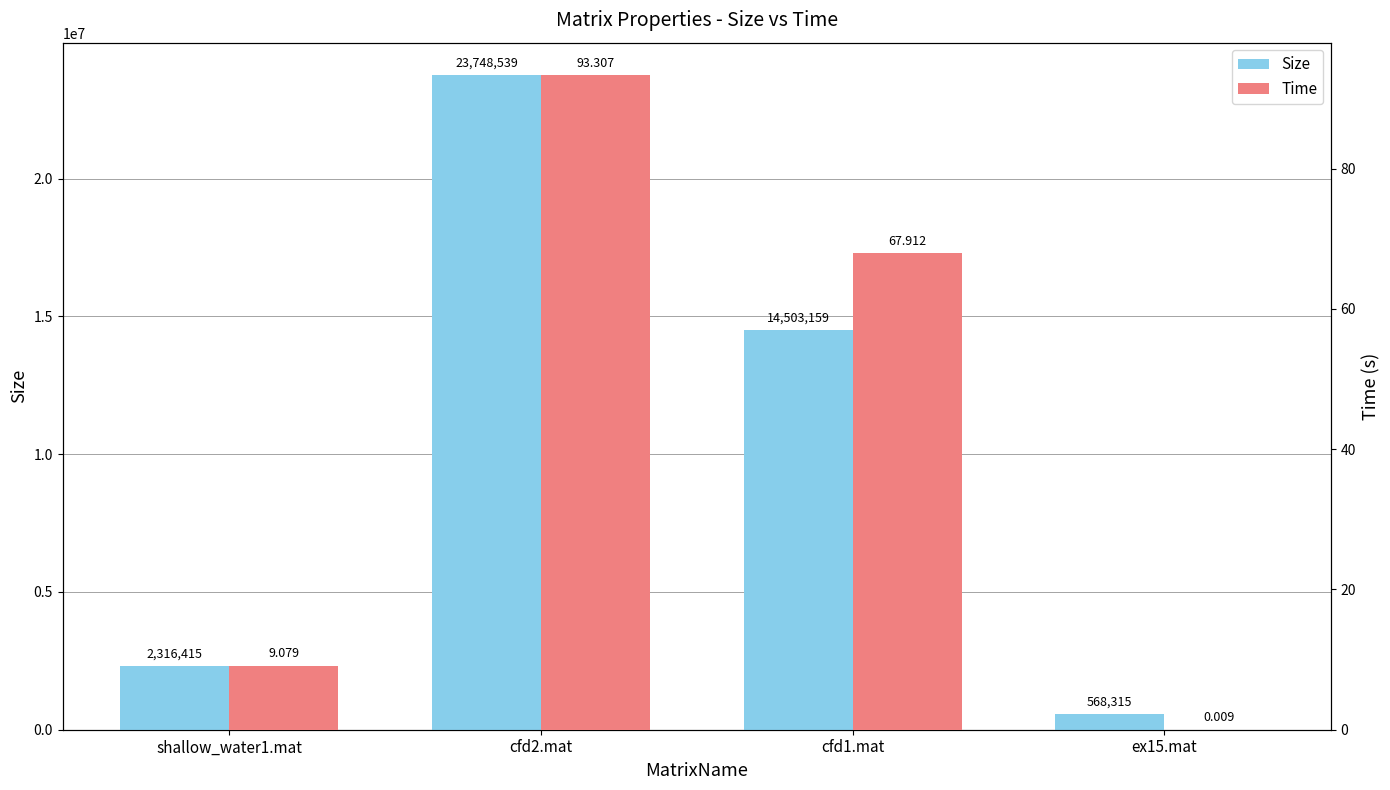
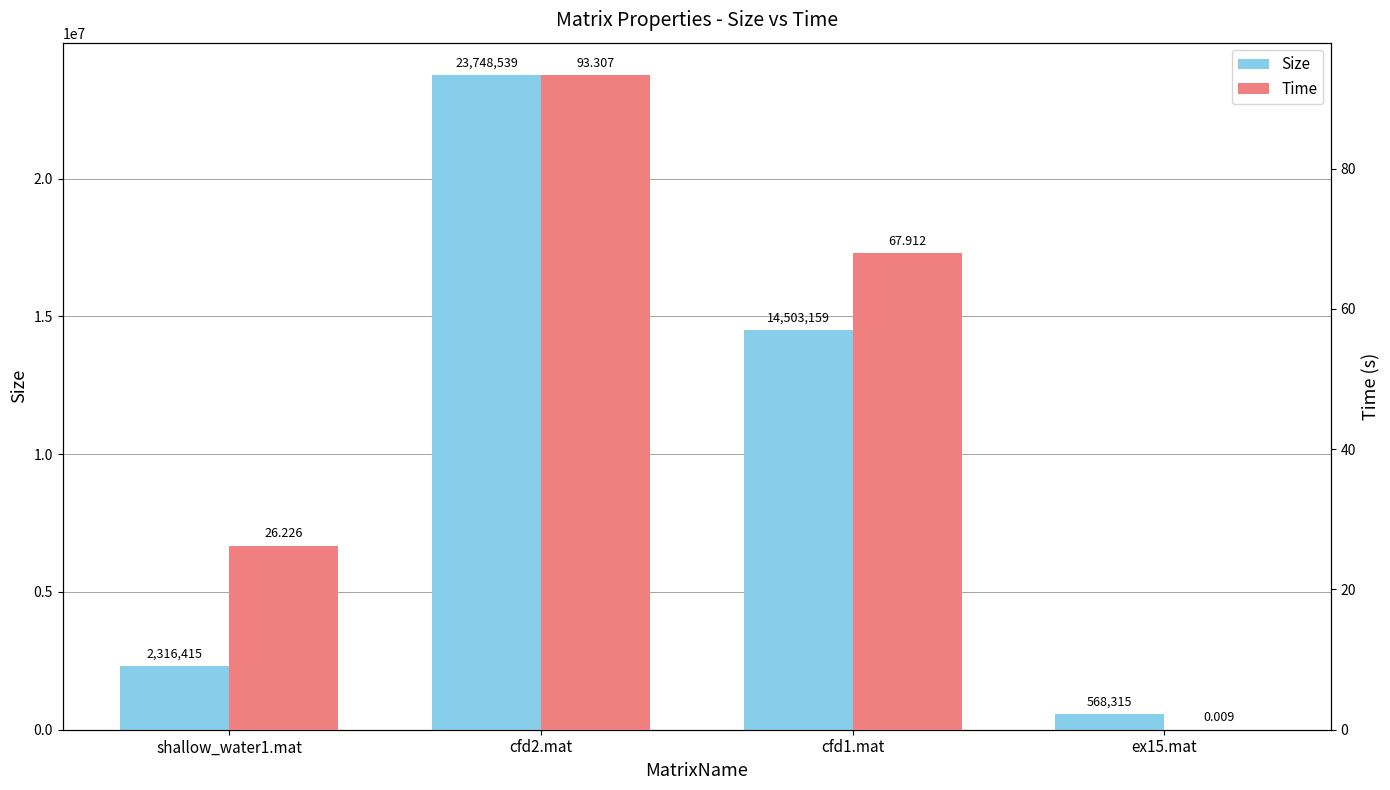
Time, shallow_water1.mat: 9.079 -> 26.226
